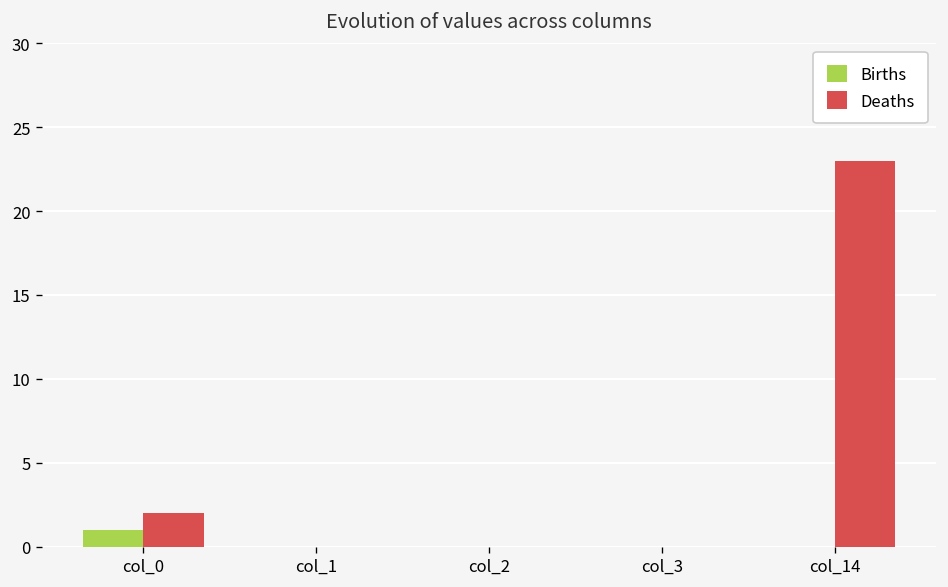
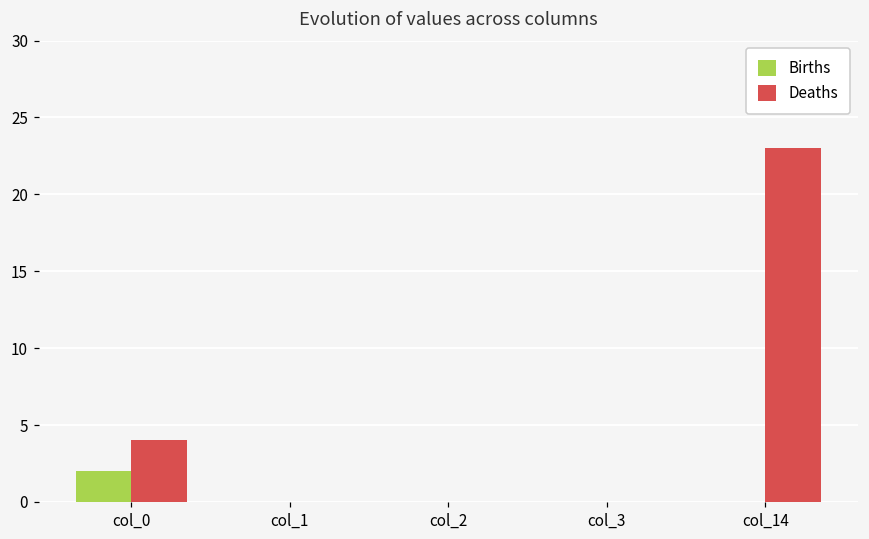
Births, col_0: 1 -> 2
Deaths, col_0: 2 -> 4
